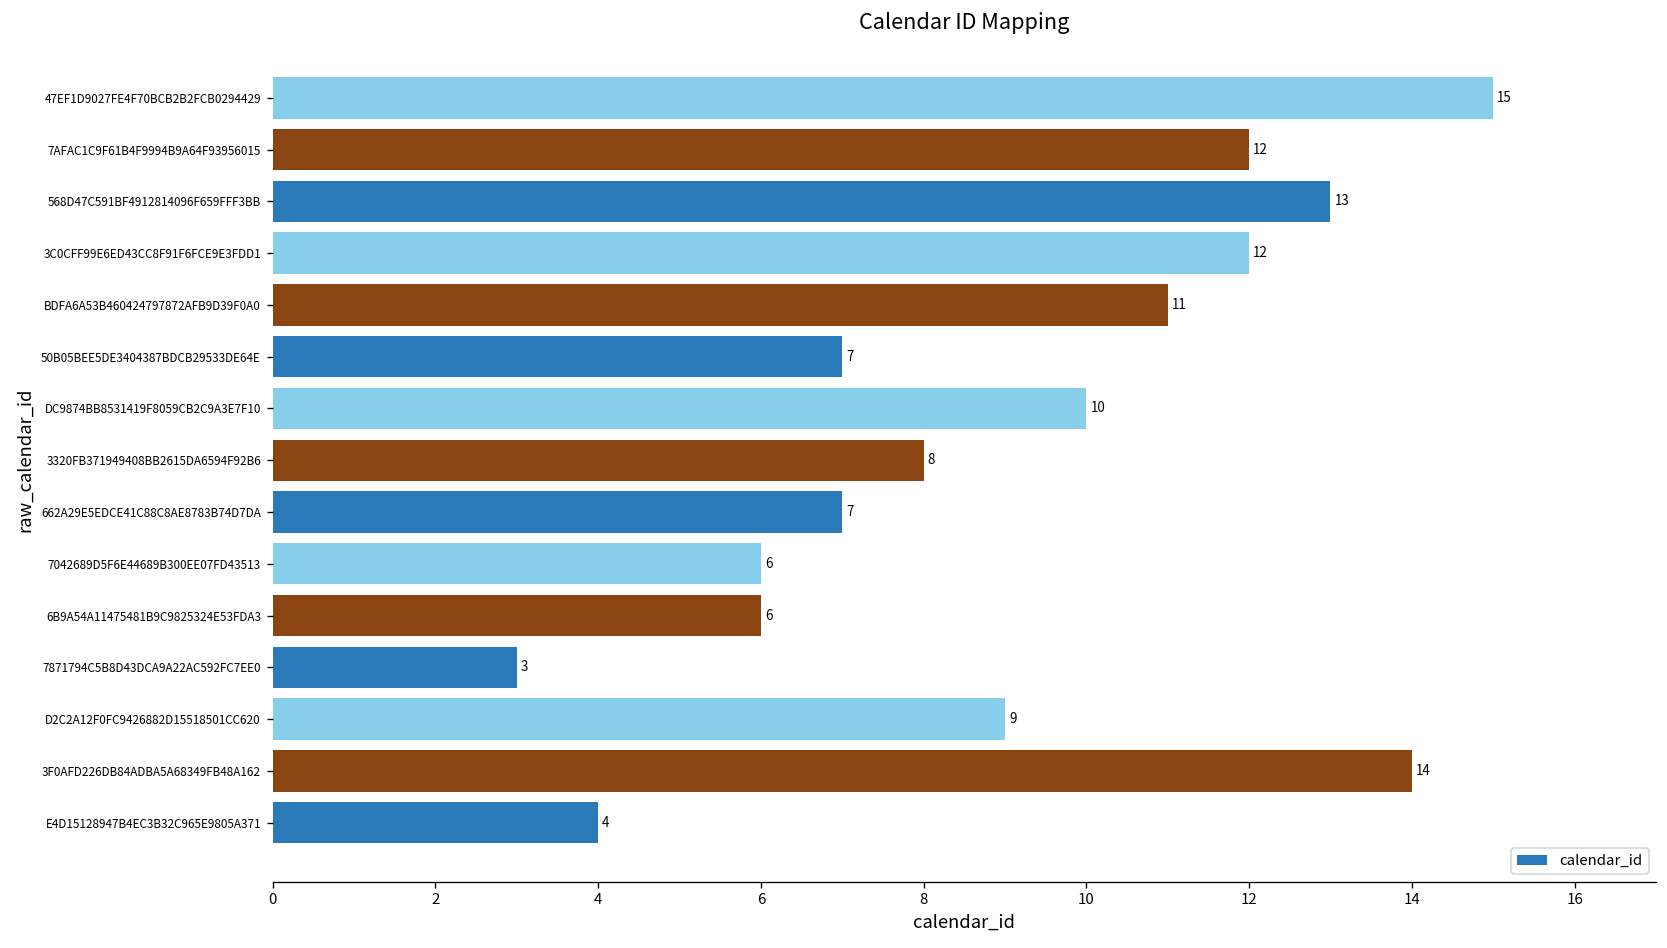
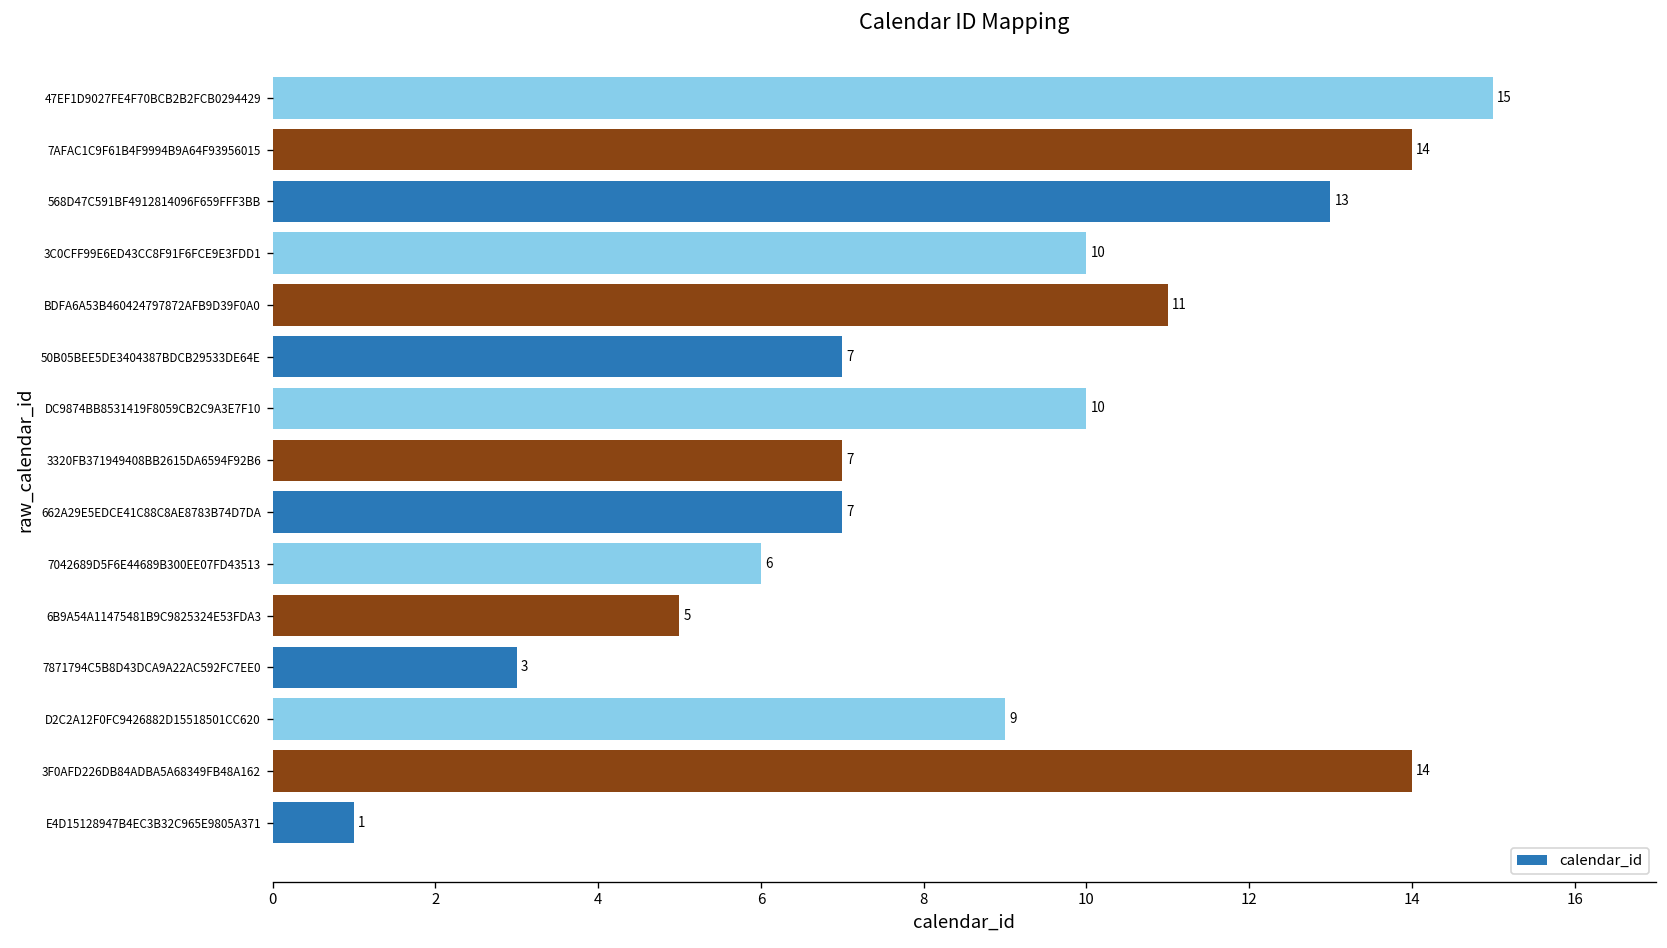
7AFAC1C9F61B4F9994B9A64F93956015: 12 -> 14
3C0CFF99E6ED43CC8F91F6FCE9E3FDD1: 12 -> 10
3320FB371949408BB2615DA6594F92B6: 8 -> 7
6B9A54A11475481B9C9825324E53FDA3: 6 -> 5
E4D15128947B4EC3B32C965E9805A371: 4 -> 1
